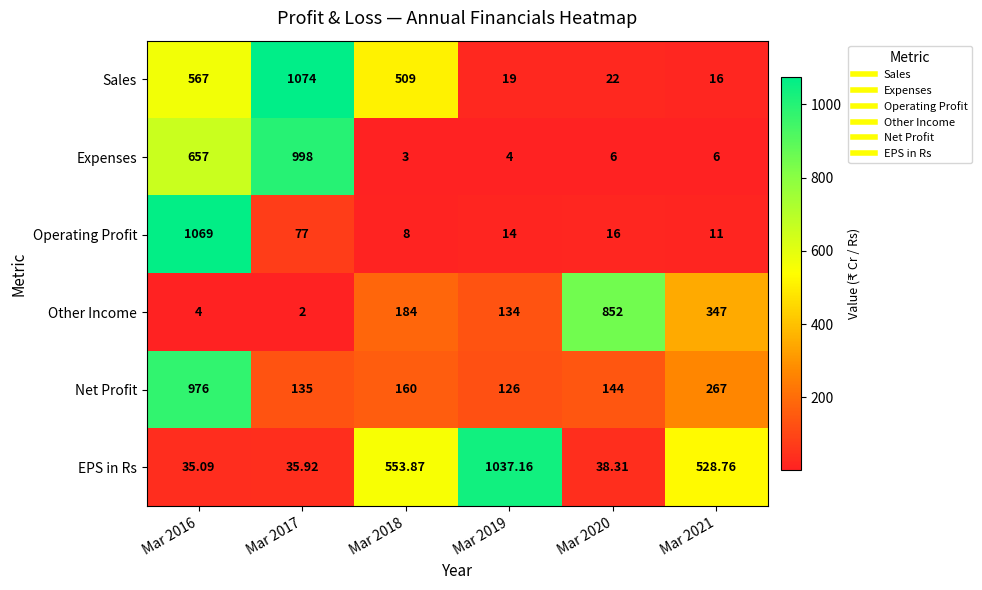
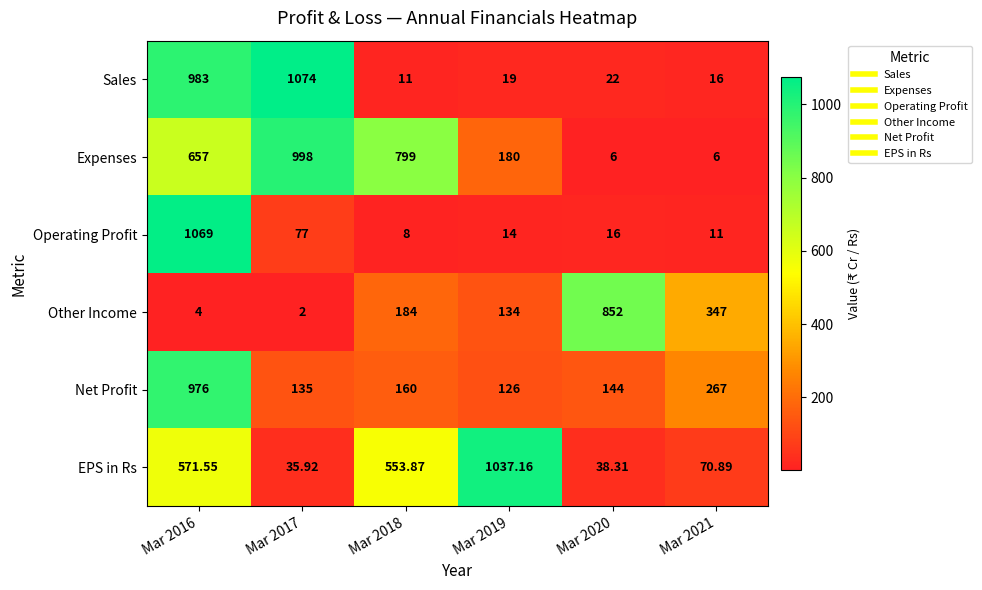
Sales, Mar 2016: 567 -> 983
Sales, Mar 2018: 509 -> 11
Expenses, Mar 2018: 3 -> 799
Expenses, Mar 2019: 4 -> 180
EPS in Rs, Mar 2016: 35.09 -> 571.55
EPS in Rs, Mar 2021: 528.76 -> 70.89
